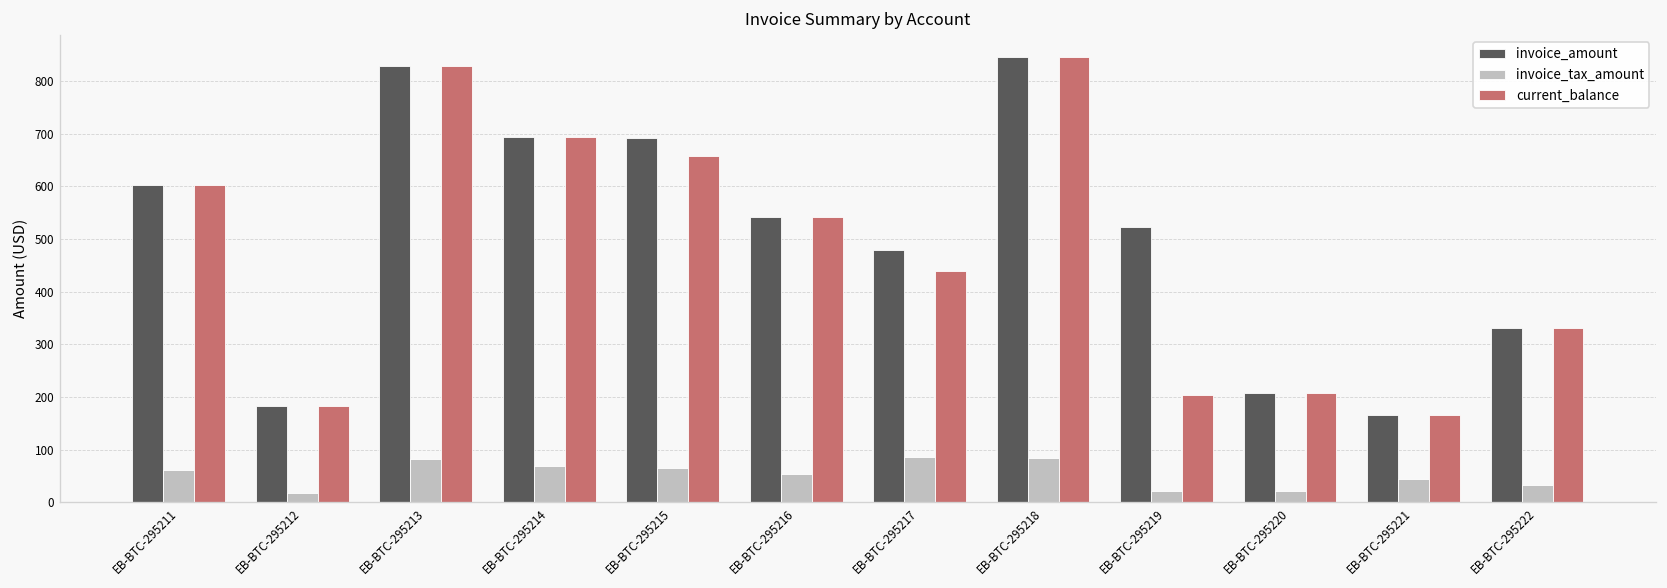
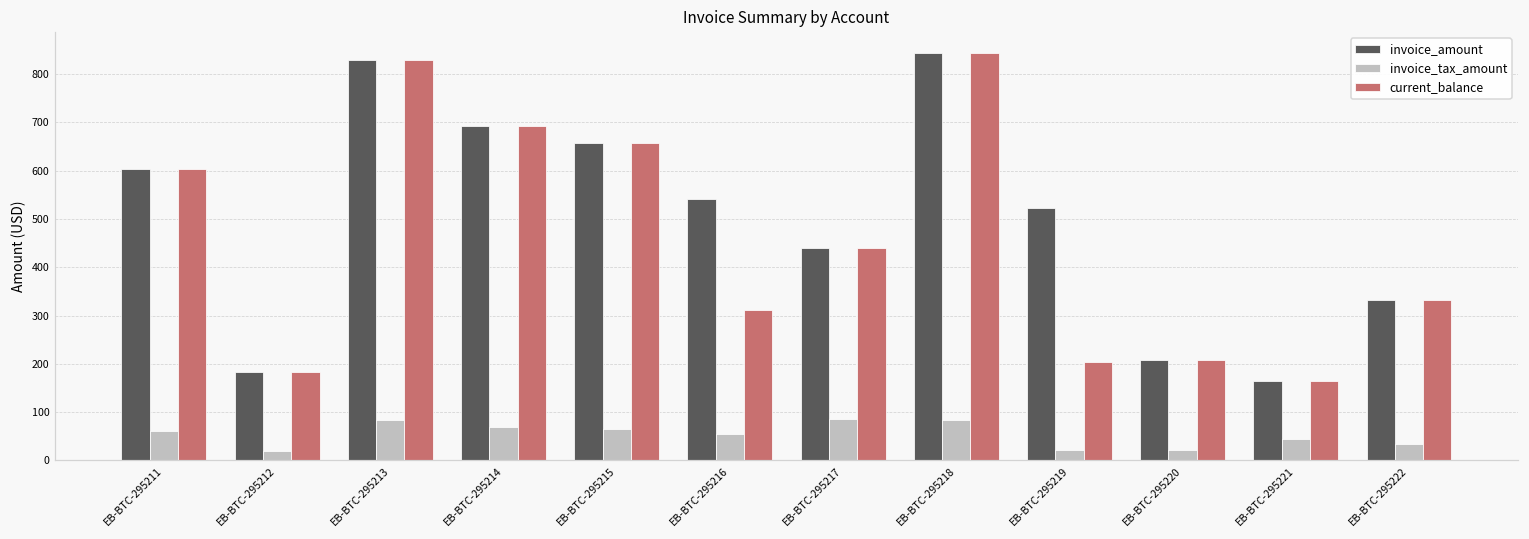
invoice_amount, EB-BTC-295215: 690 -> 660
current_balance, EB-BTC-295216: 540 -> 310
invoice_amount, EB-BTC-295217: 480 -> 440
